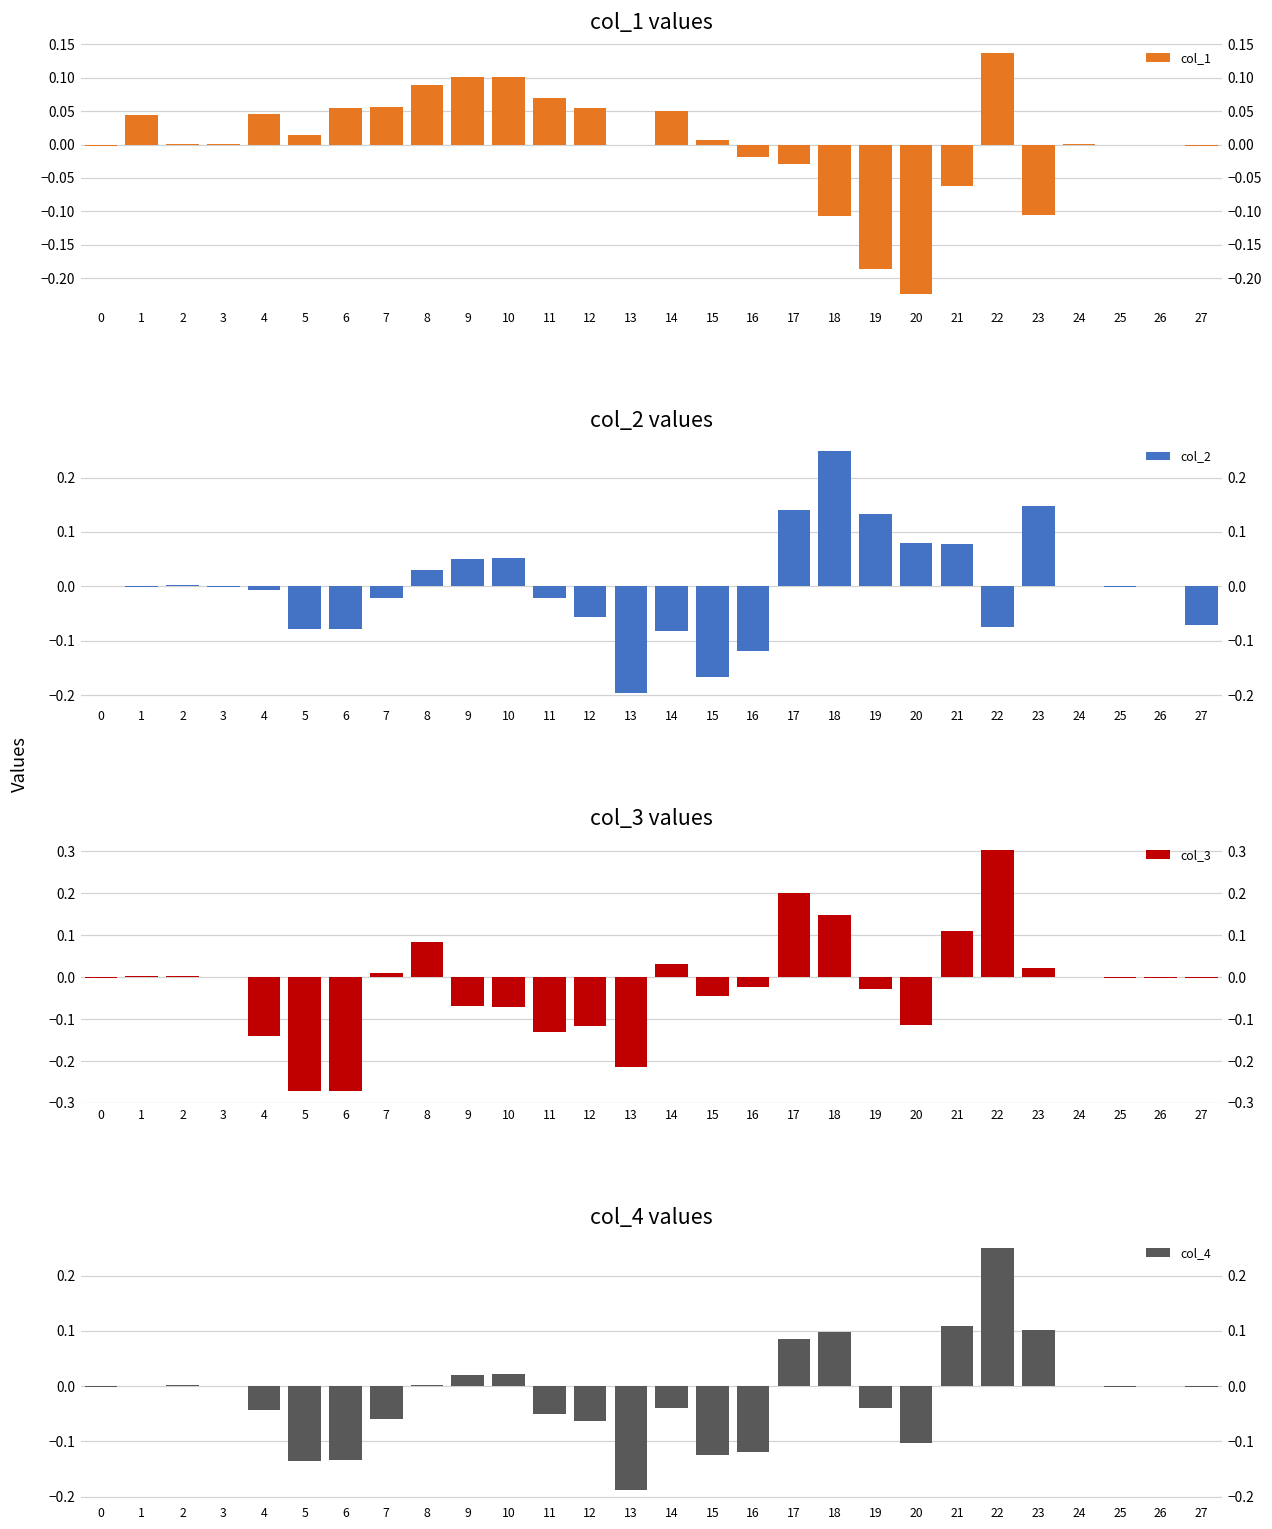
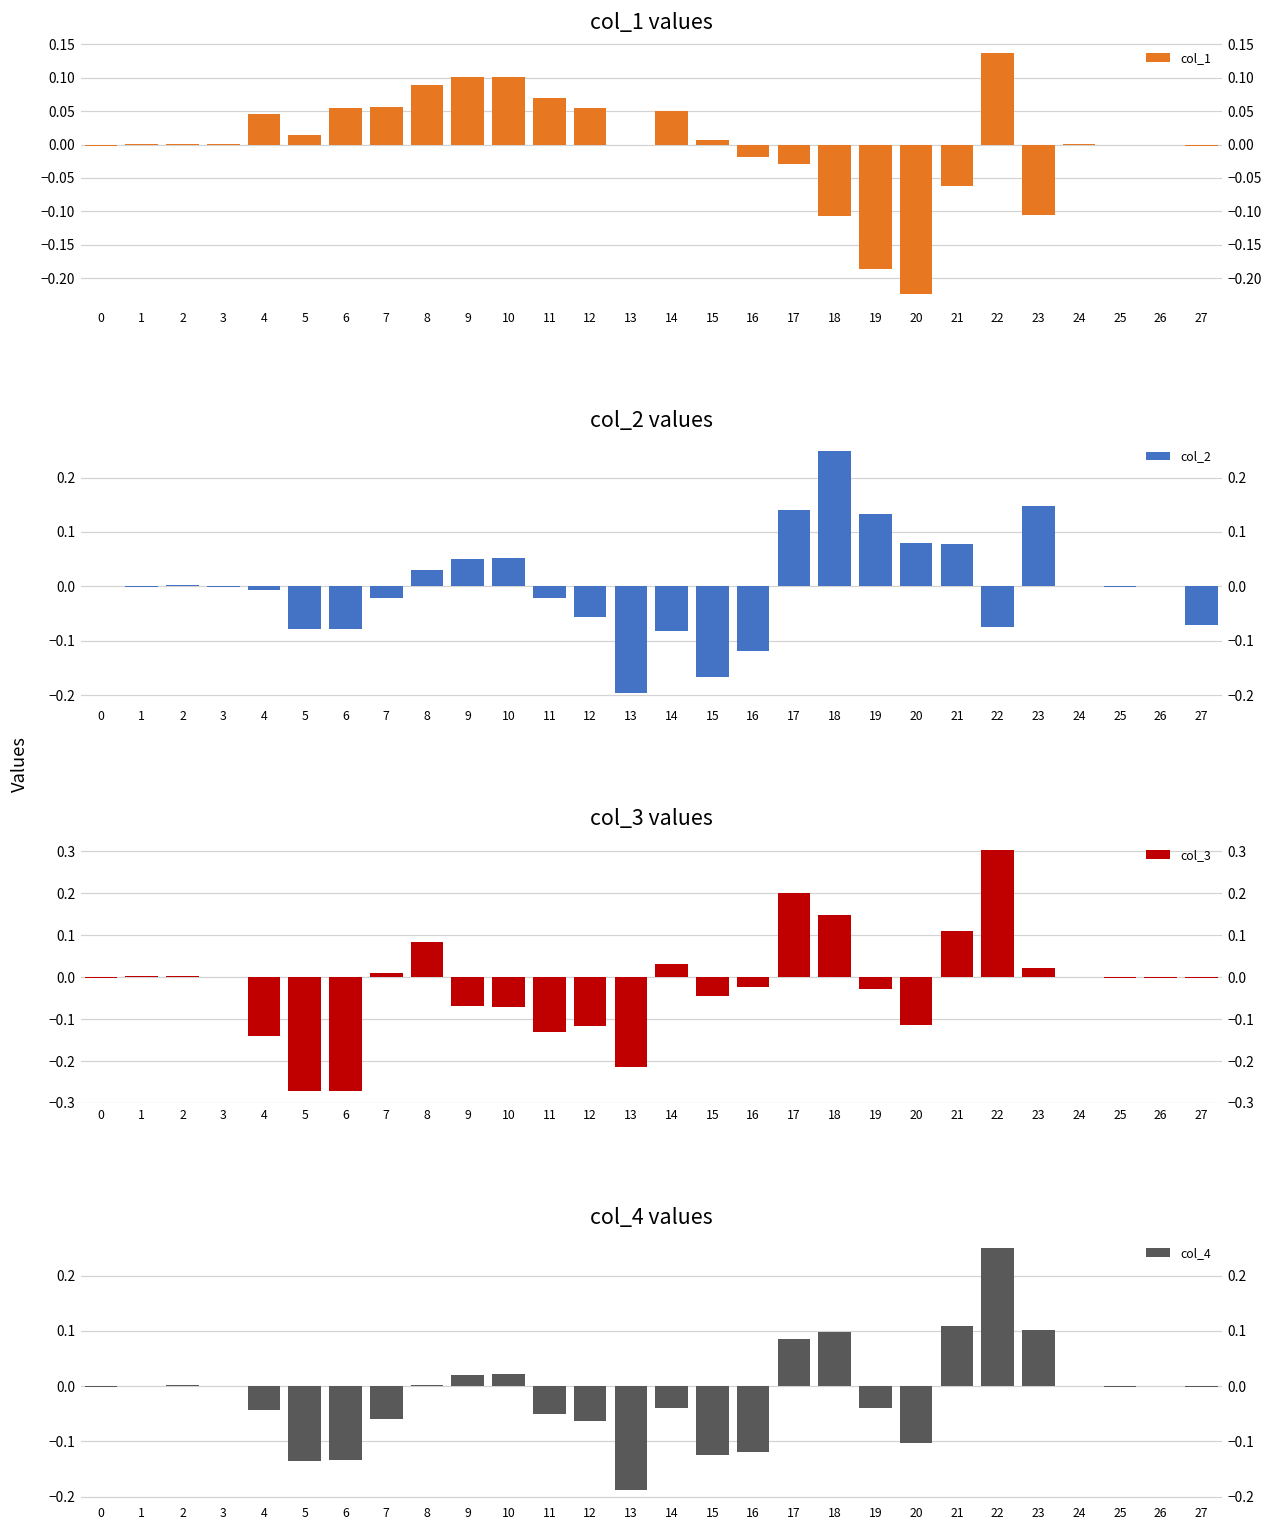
col_1 values, 1: 0.04 -> 0.00
